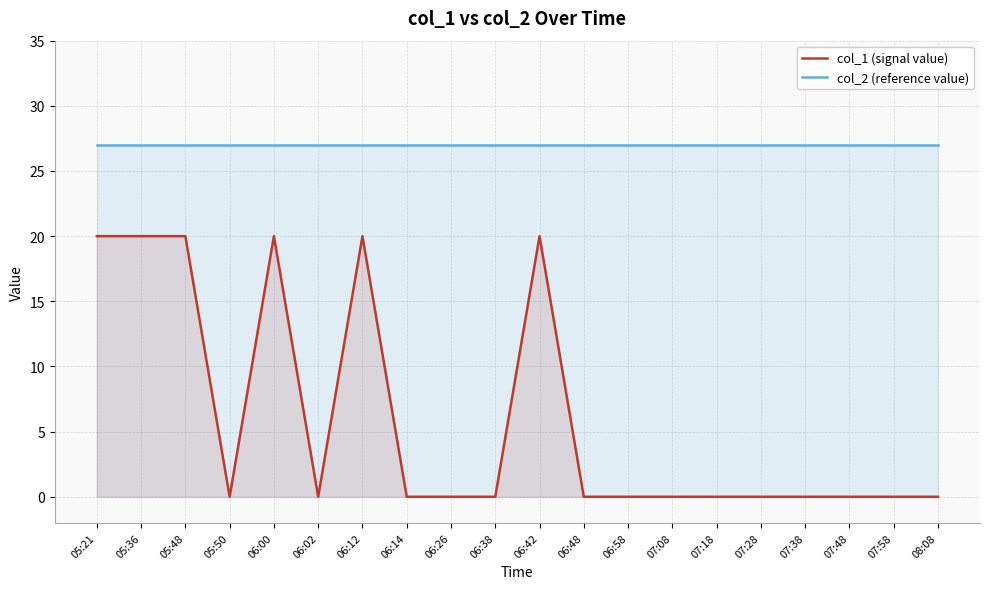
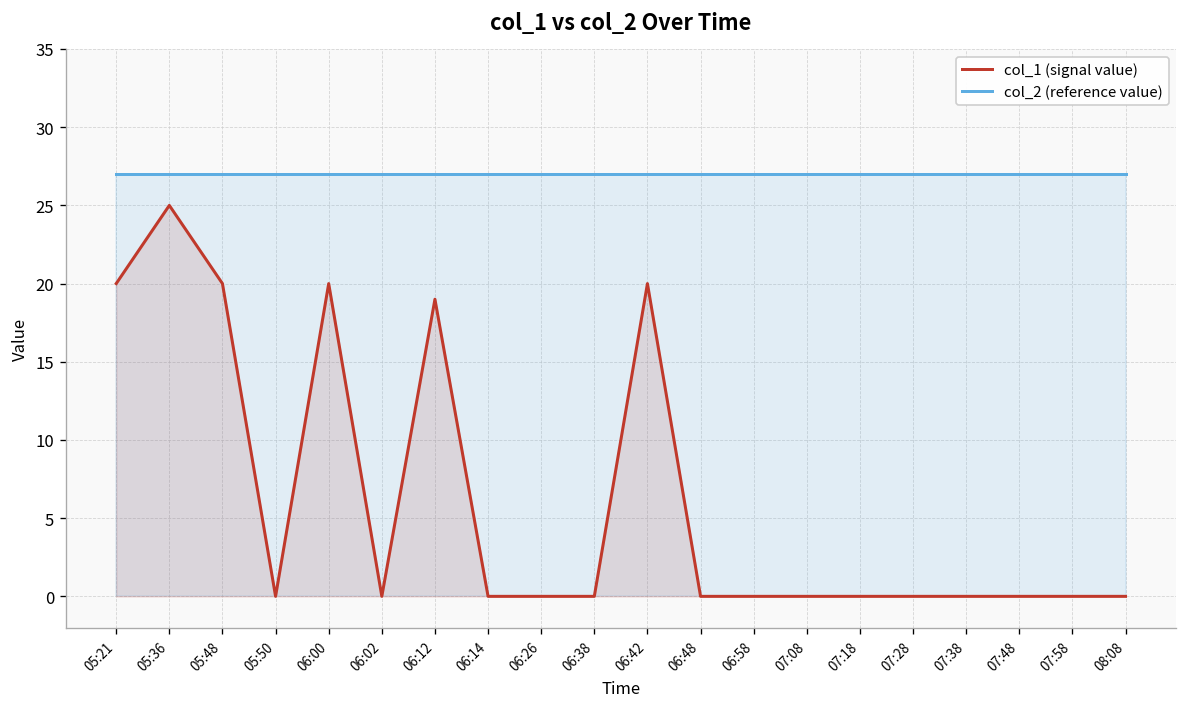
col_1 (signal value), 05:36: 20 -> 25
col_1 (signal value), 06:12: 20 -> 19
